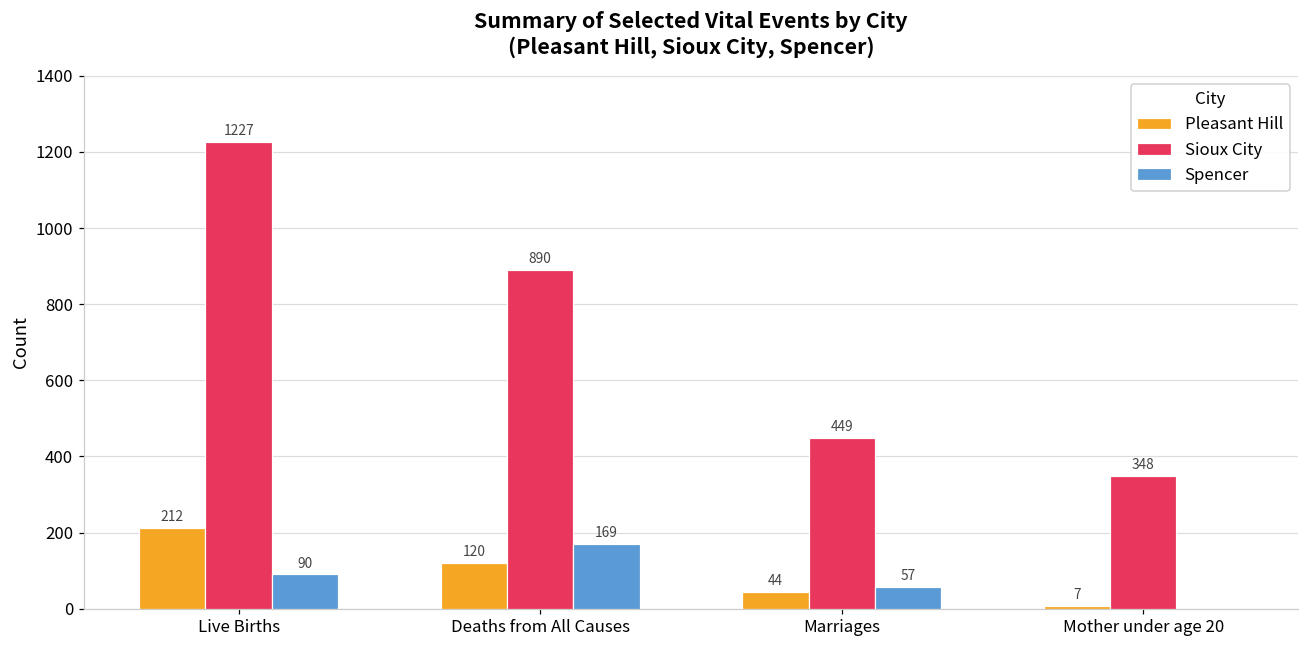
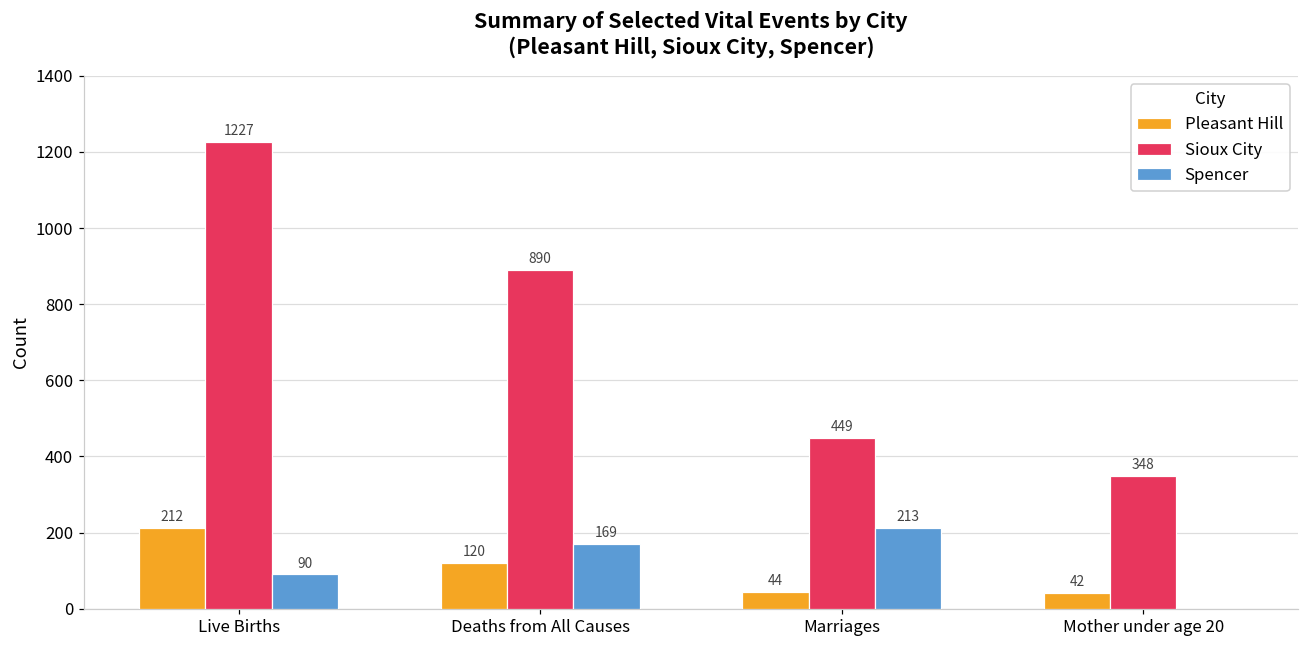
Spencer, Marriages: 57 -> 213
Pleasant Hill, Mother under age 20: 7 -> 42
